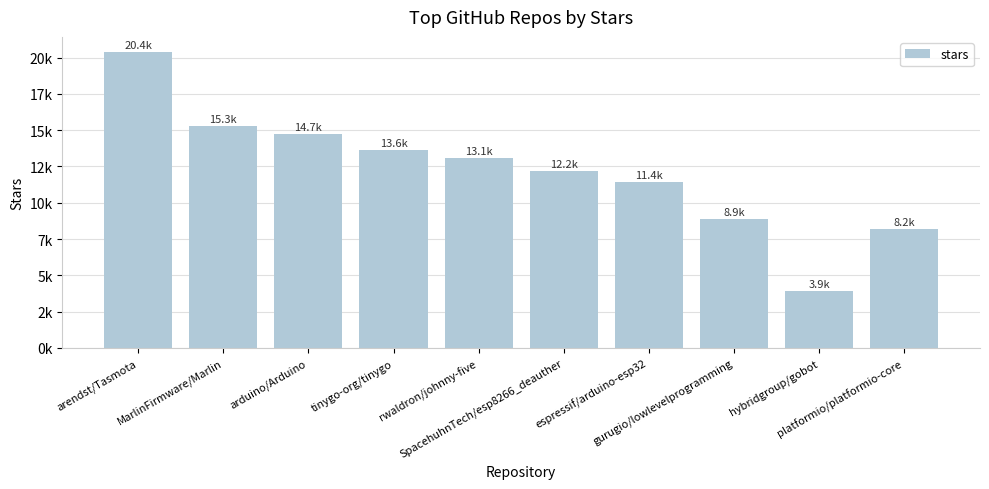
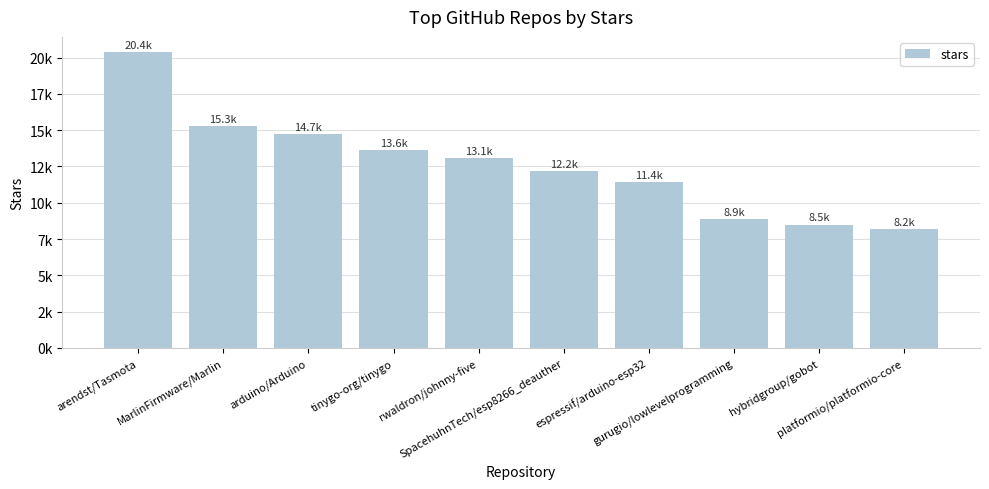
hybridgroup/gobot: 3.9k -> 8.5k
